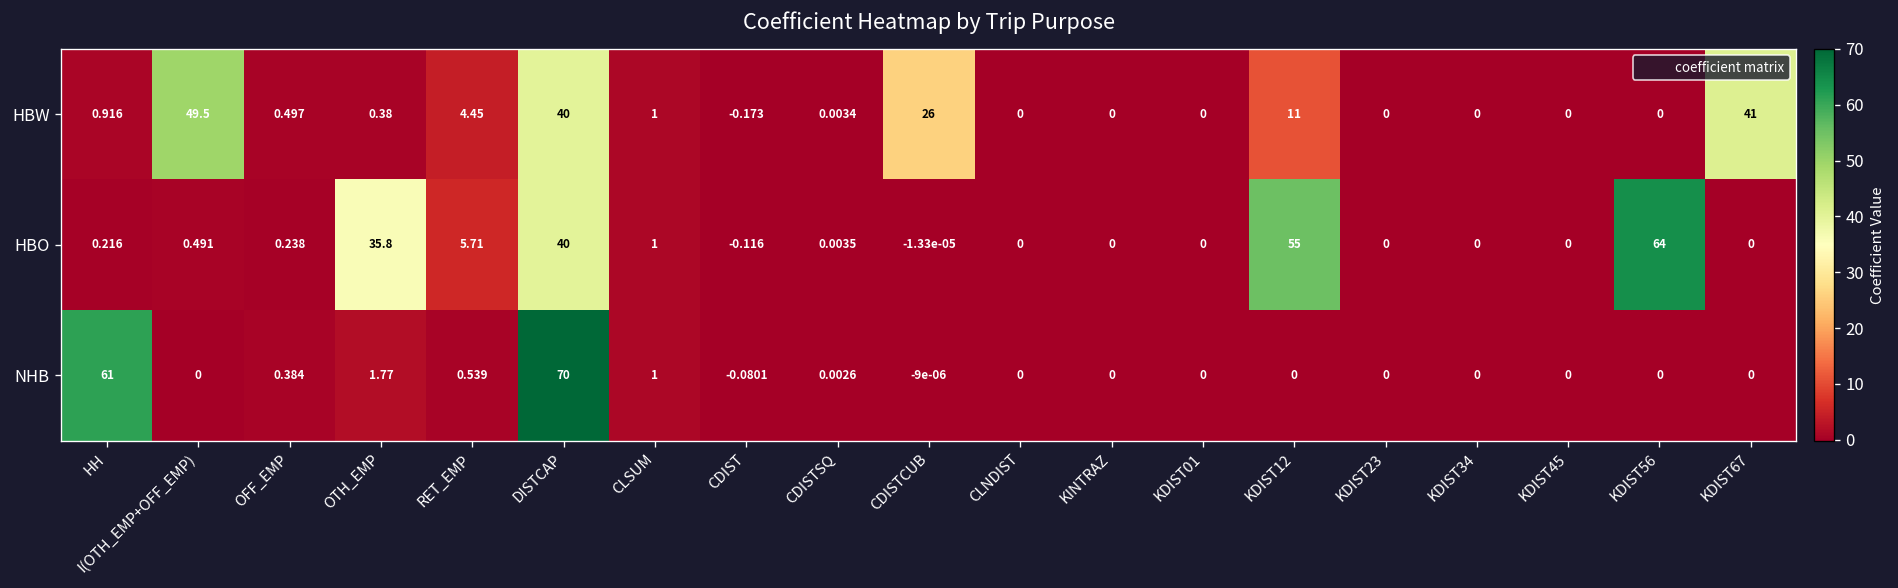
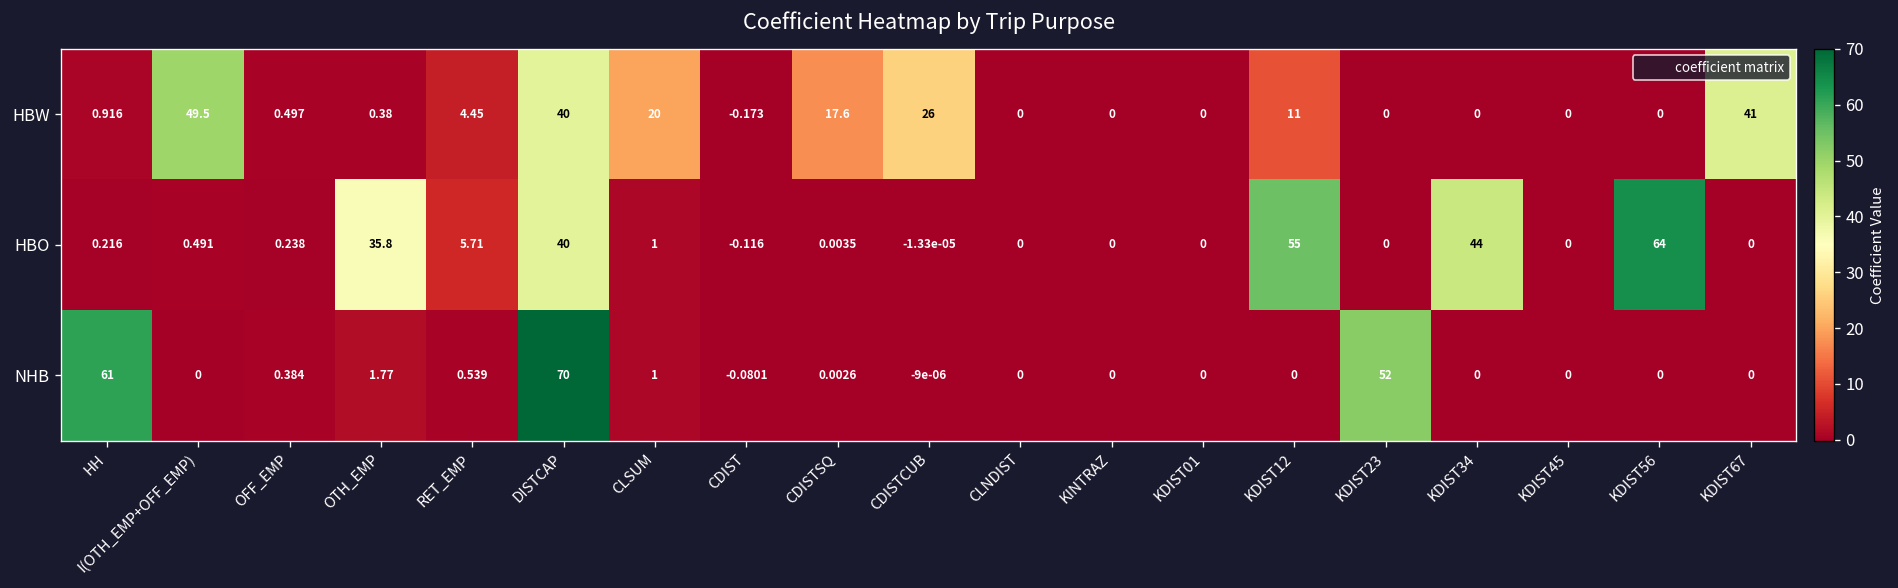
HBW, CLSUM: 1 -> 20
HBW, CDISTSQ: 0.0034 -> 17.6
HBO, KDIST34: 0 -> 44
NHB, KDIST23: 0 -> 52
